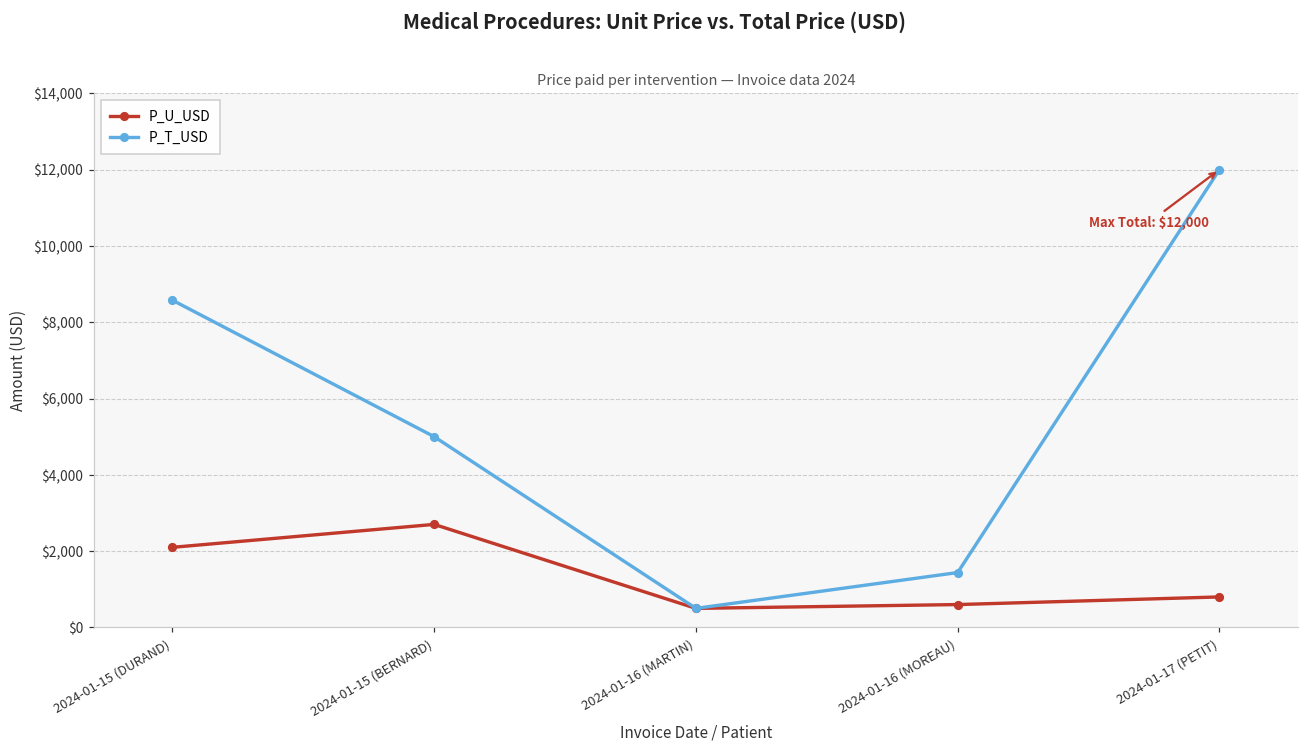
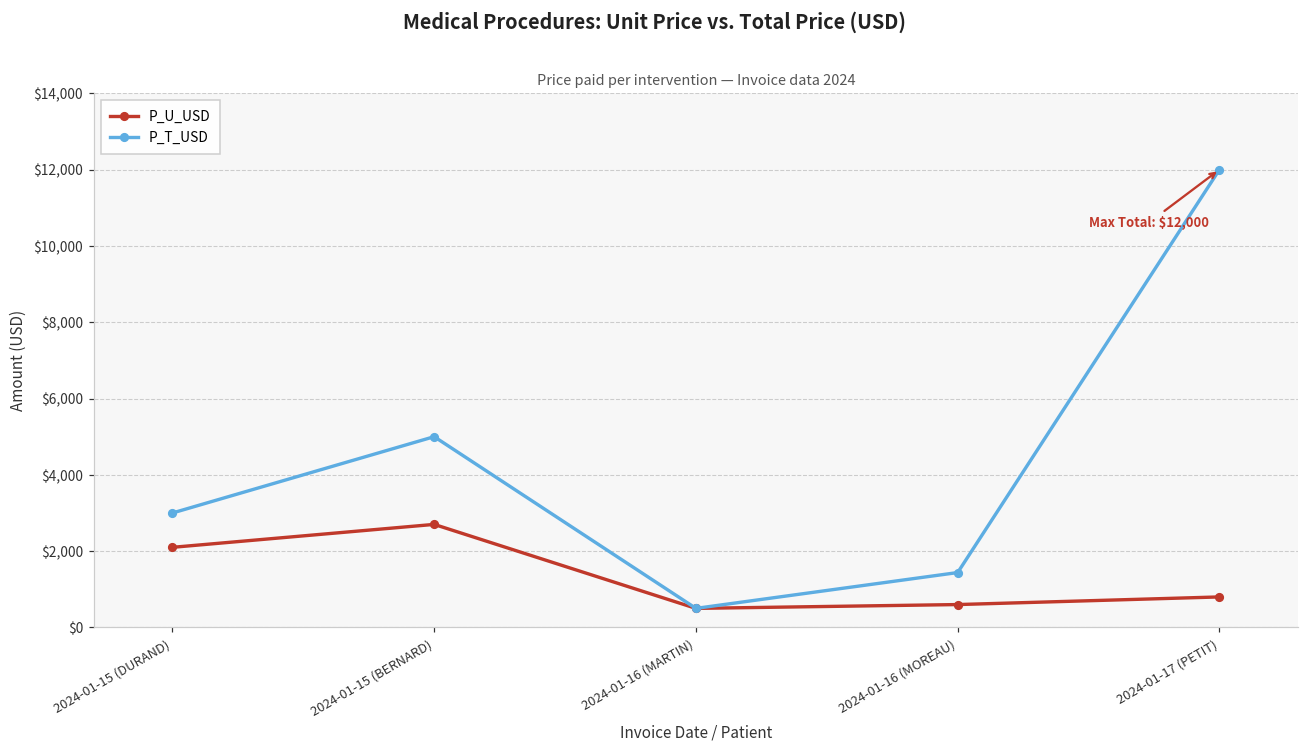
P_T_USD, 2024-01-15 (DURAND): $8,600 -> $3,000
